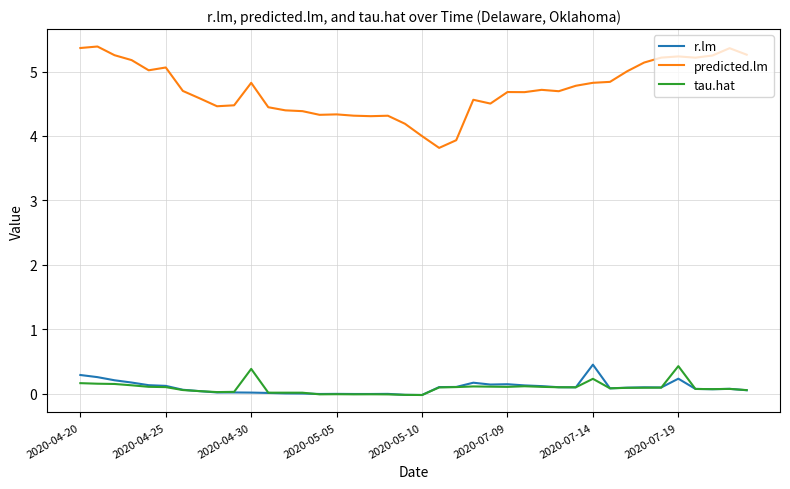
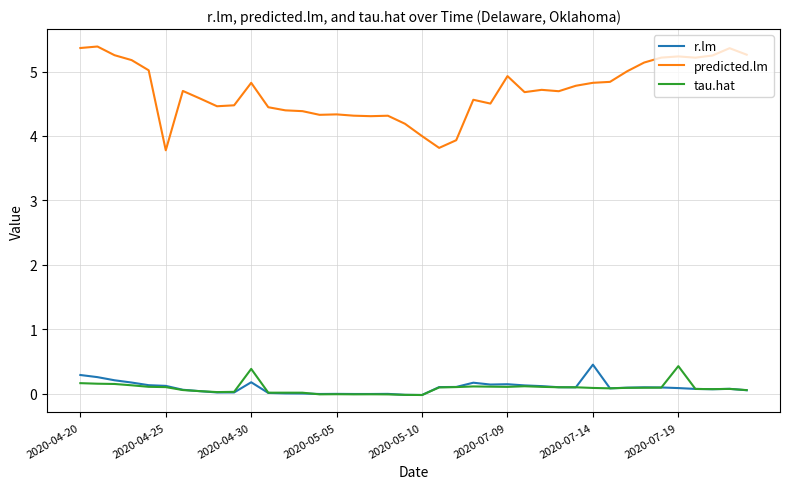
predicted.lm, 2020-04-25: 5.1 -> 3.8
r.lm, 2020-04-30: 0.0 -> 0.2
predicted.lm, 2020-07-09: 4.7 -> 4.9
tau.hat, 2020-07-14: 0.2 -> 0.1
r.lm, 2020-07-19: 0.2 -> 0.1
